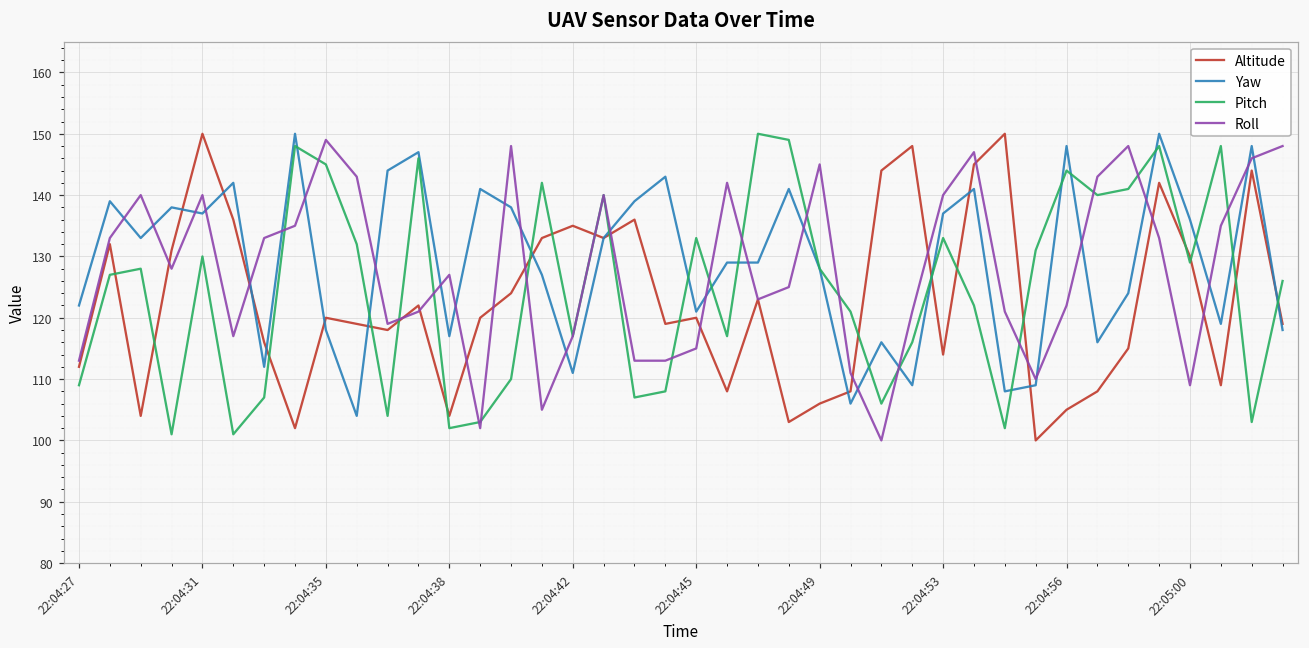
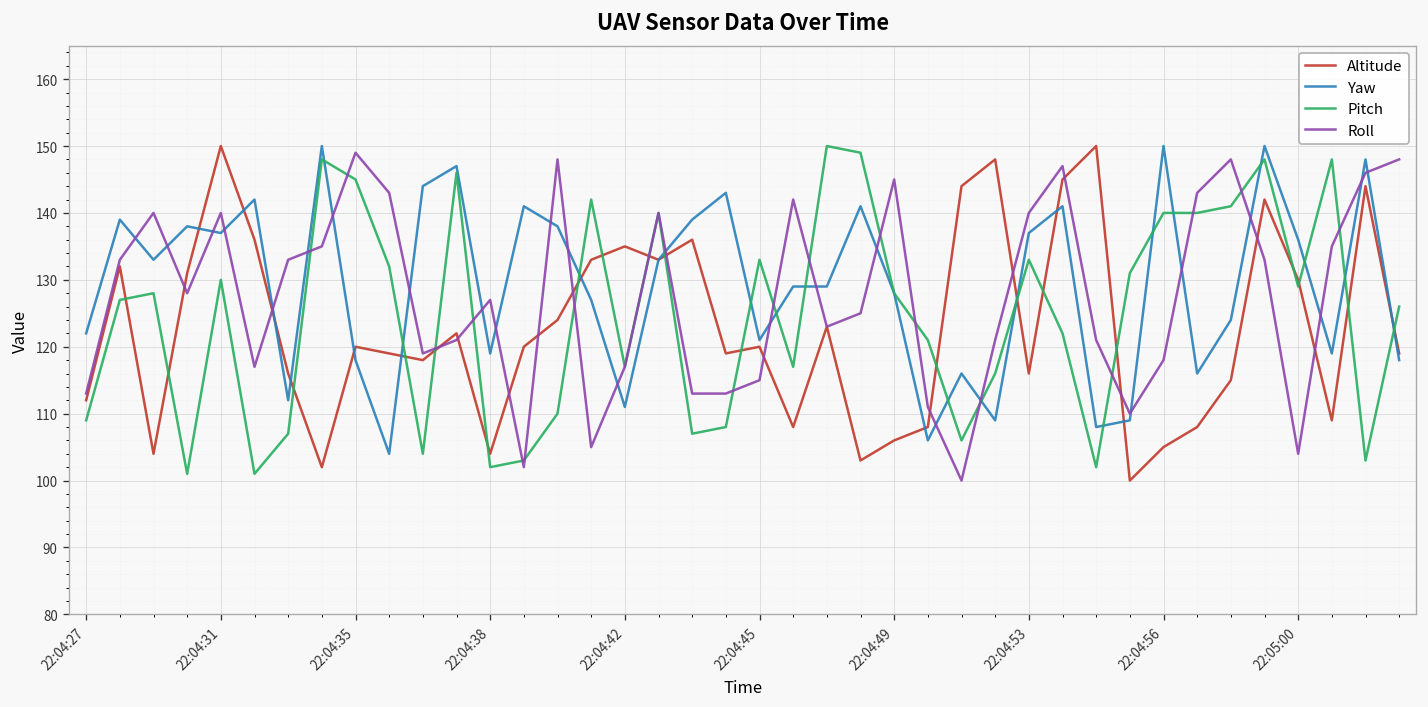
Yaw, 22:04:38: 117 -> 119
Altitude, 22:04:53: 114 -> 116
Yaw, 22:04:56: 148 -> 150
Pitch, 22:04:56: 144 -> 140
Roll, 22:04:56: 122 -> 118
Roll, 22:05:00: 109 -> 104
